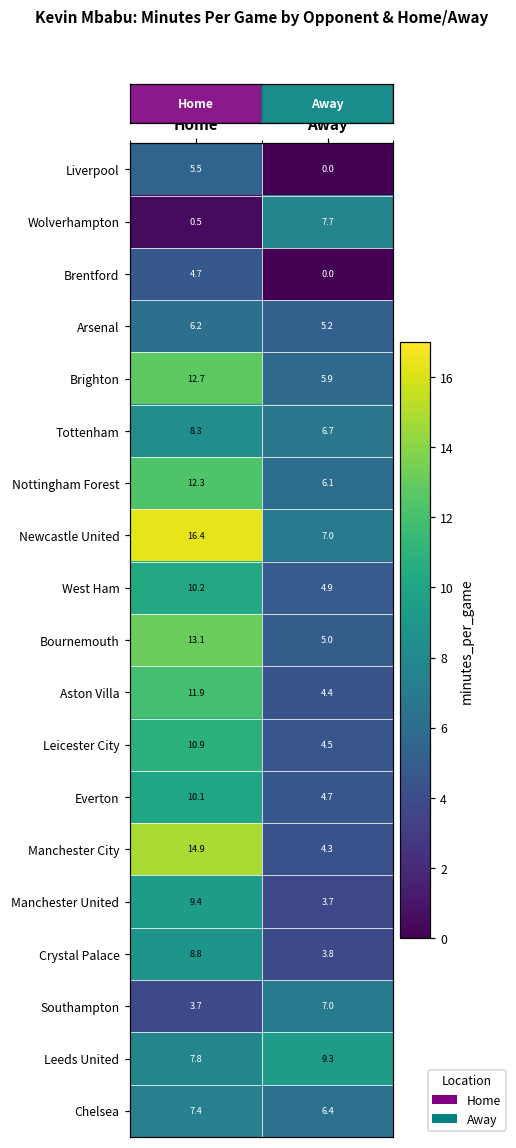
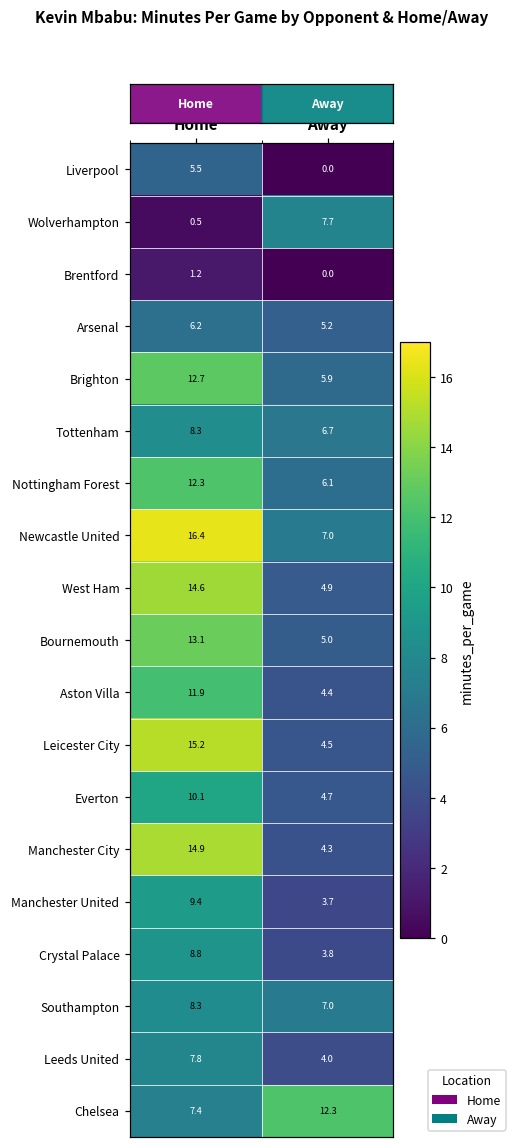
Brentford, Home: 4.7 -> 1.2
West Ham, Home: 10.2 -> 14.6
Leicester City, Home: 10.9 -> 15.2
Southampton, Home: 3.7 -> 8.3
Leeds United, Away: 9.3 -> 4.0
Chelsea, Away: 6.4 -> 12.3
